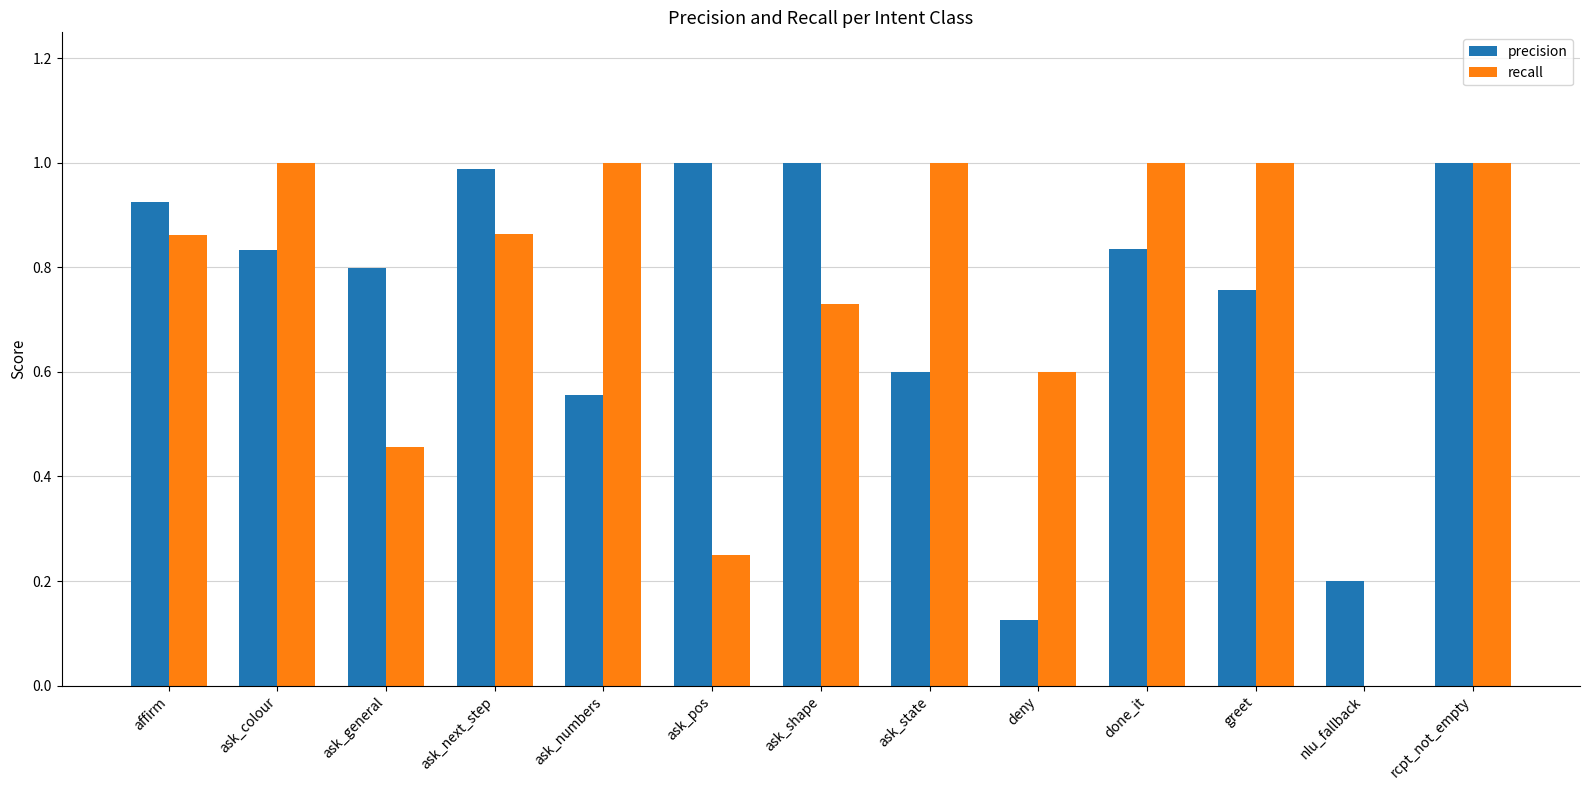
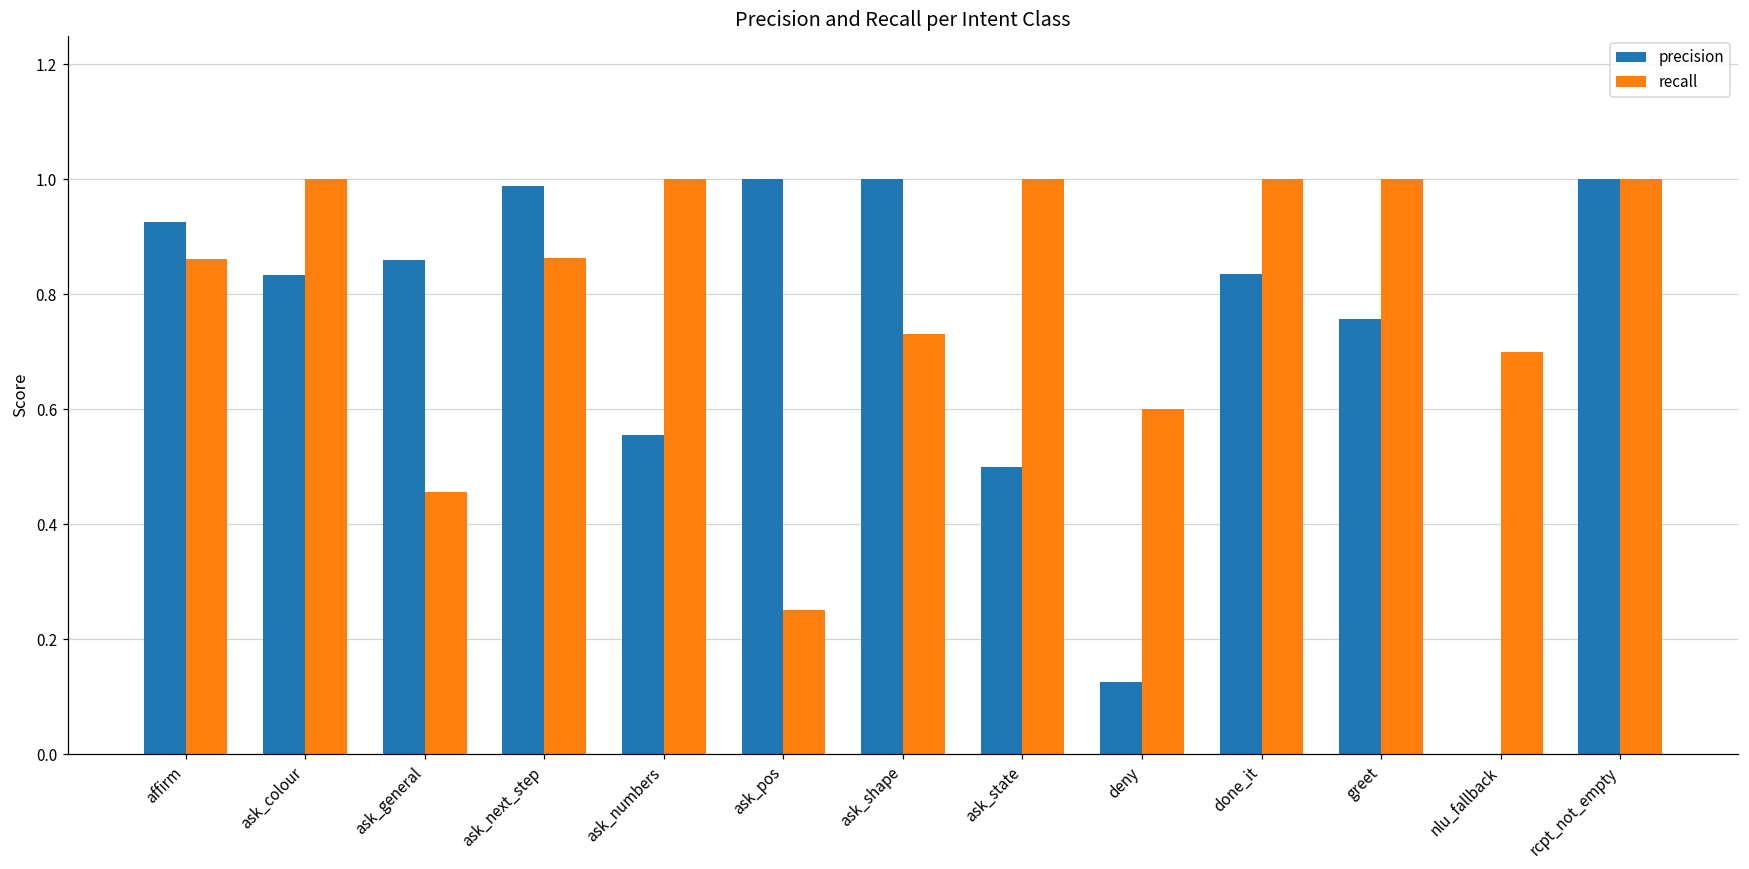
precision, ask_general: 0.80 -> 0.86
precision, ask_state: 0.6 -> 0.5
precision, nlu_fallback: 0.2 -> 0.0
recall, nlu_fallback: 0.0 -> 0.7
